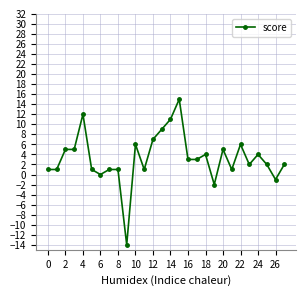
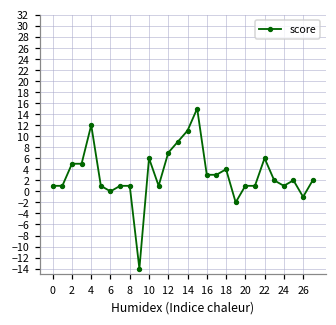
20: 5 -> 1
24: 4 -> 1
